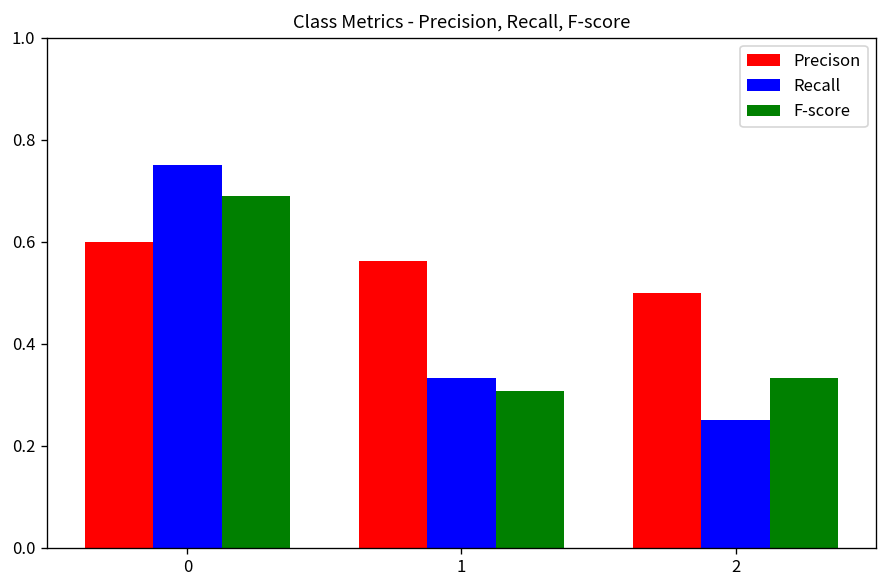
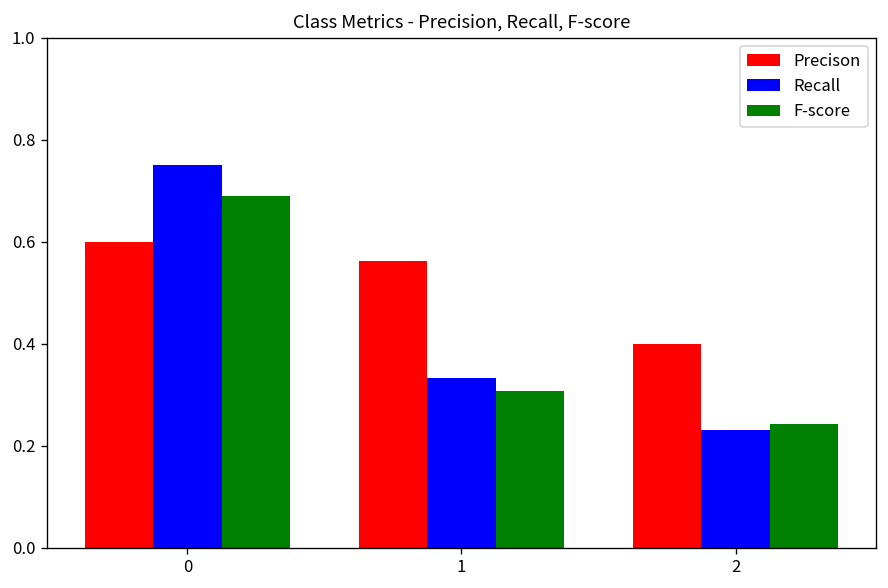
Precison, 2: 0.5 -> 0.4
Recall, 2: 0.25 -> 0.23
F-score, 2: 0.33 -> 0.24
